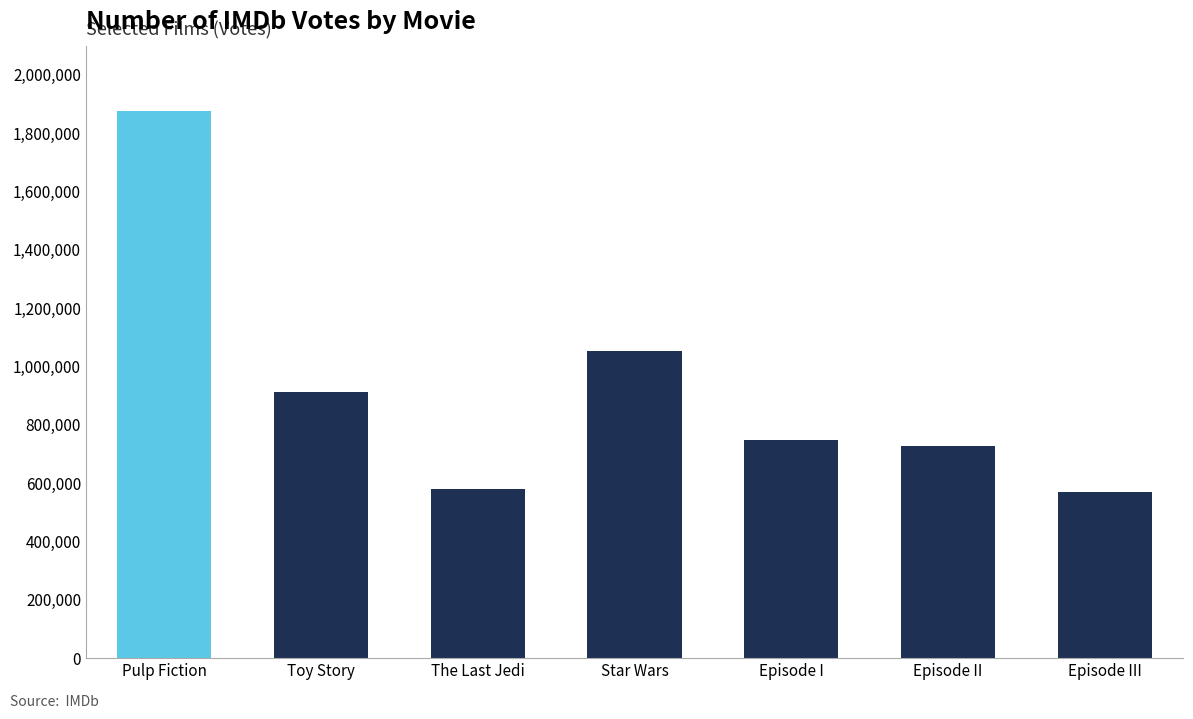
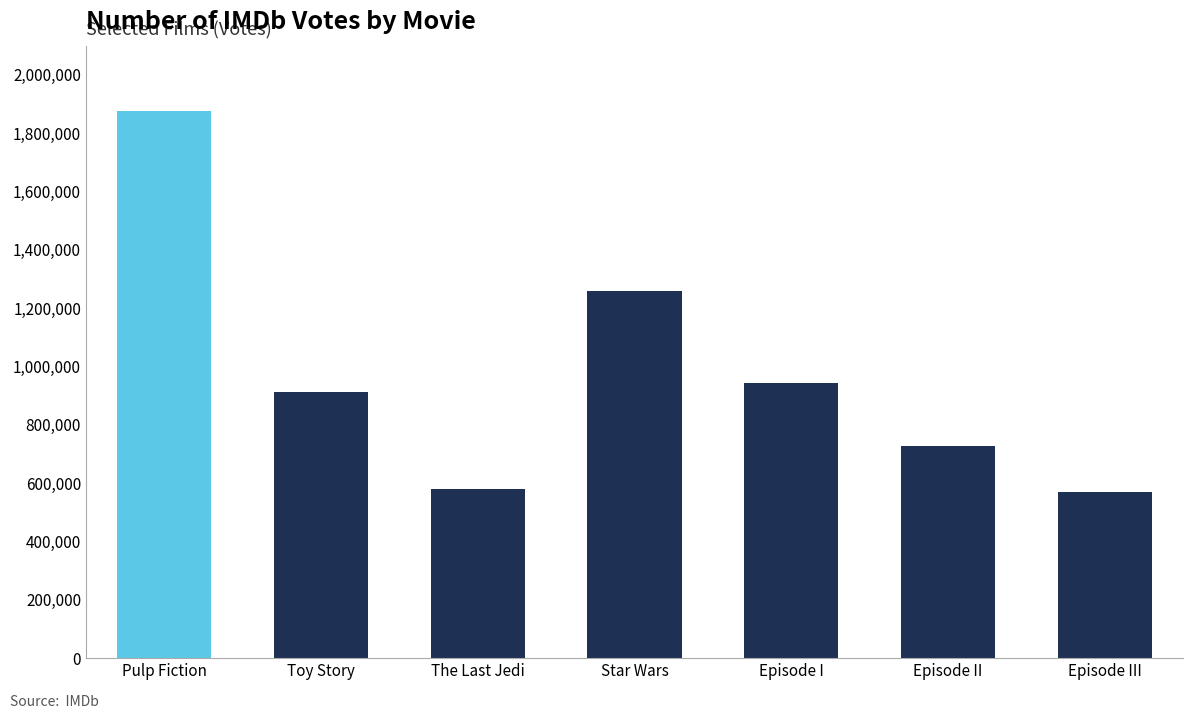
Star Wars: 1,050,000 -> 1,260,000
Episode I: 750,000 -> 940,000
